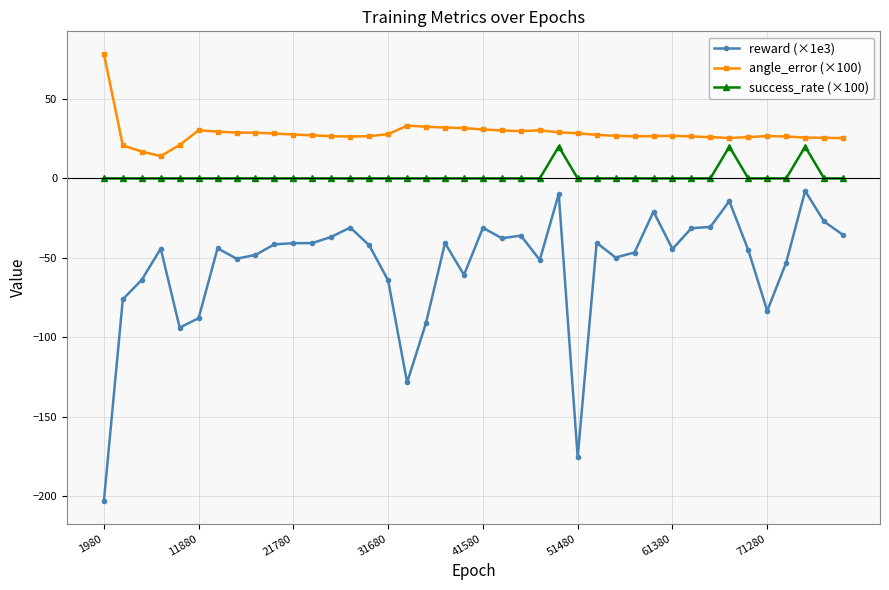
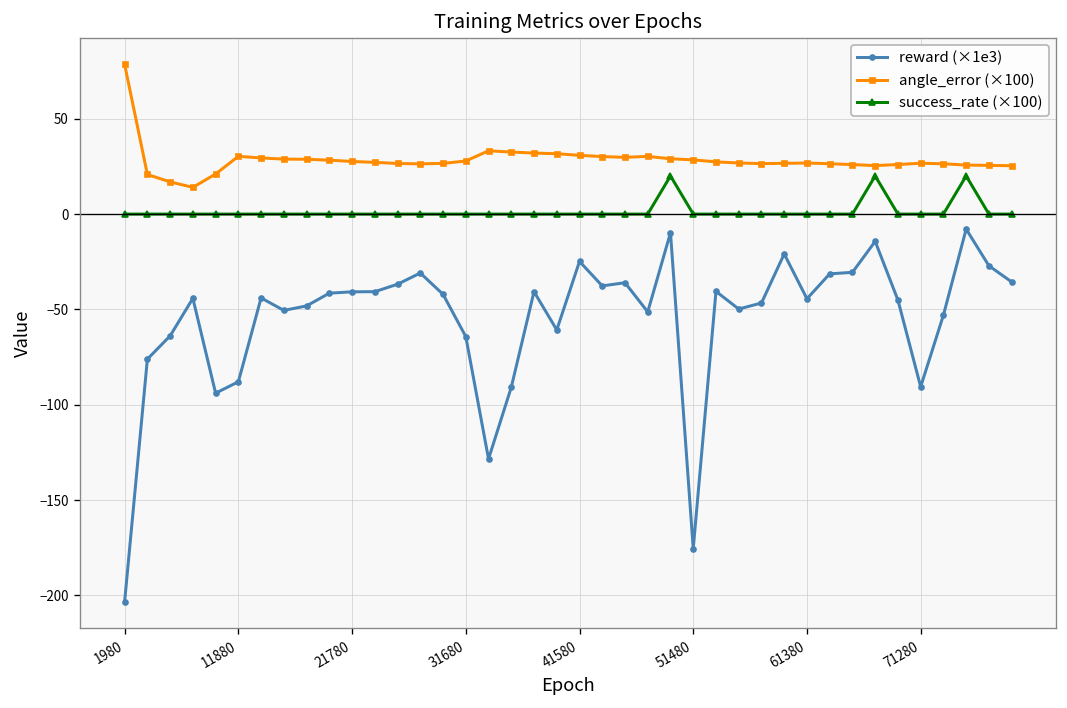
reward (×1e3), 41580: -31 -> -25
reward (×1e3), 71280: -83 -> -91
